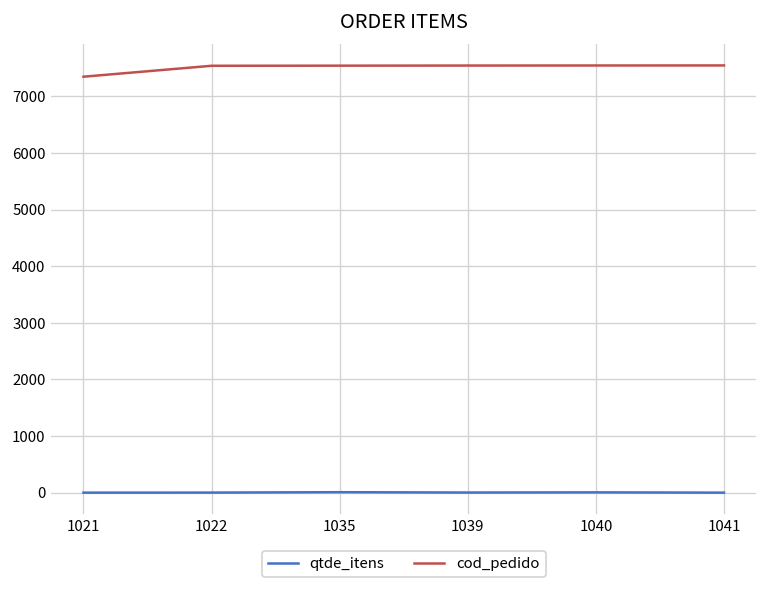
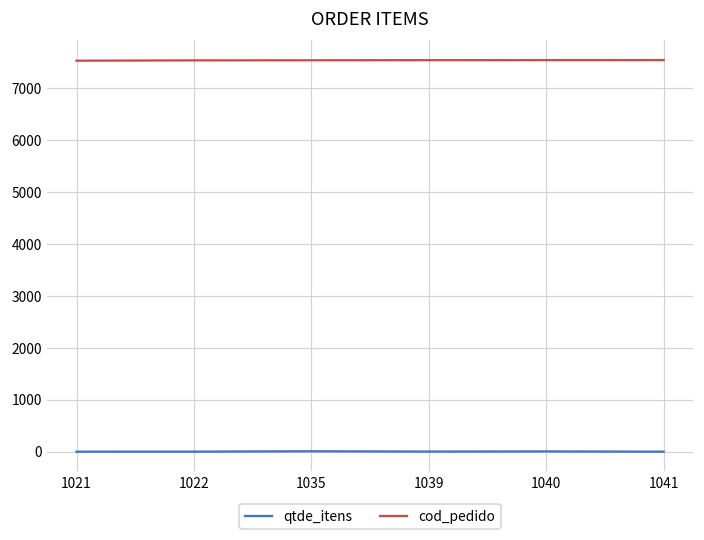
cod_pedido, 1021: 7300 -> 7500
